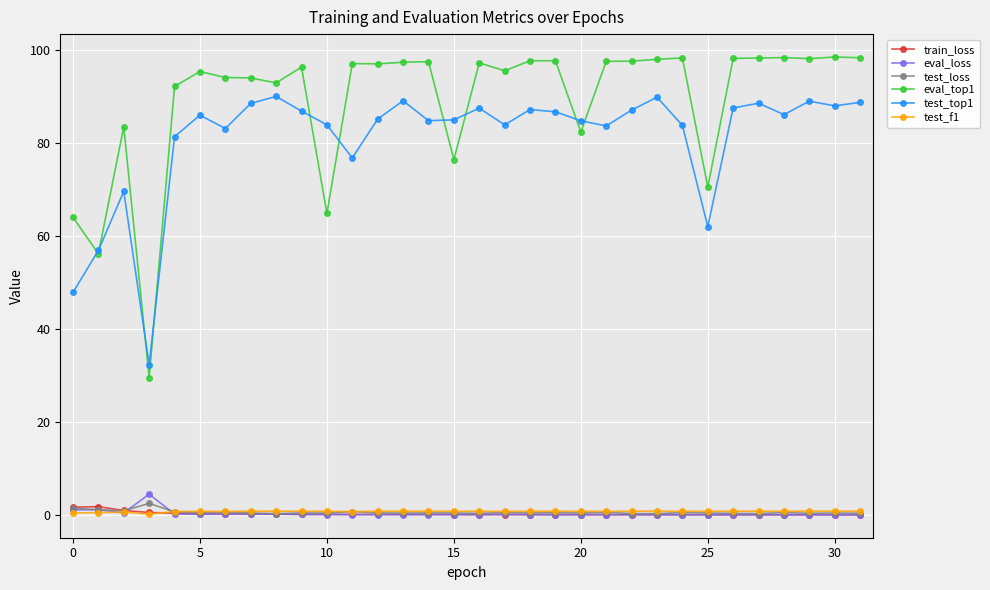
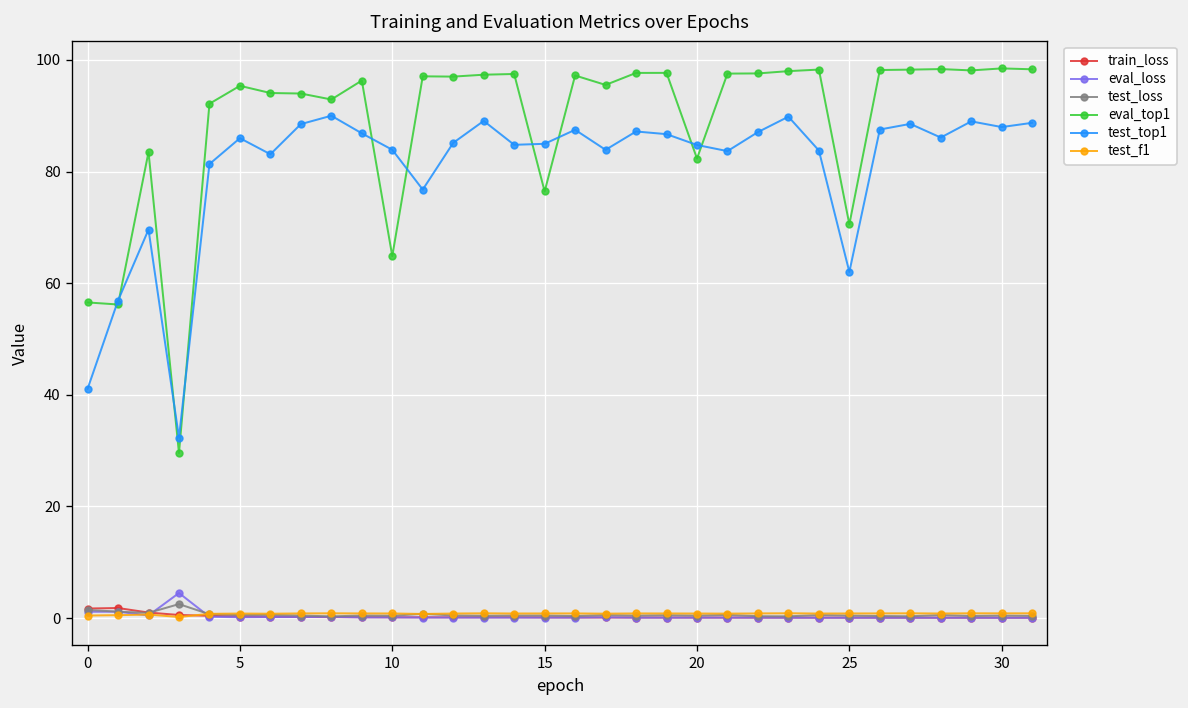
eval_top1, 0: 64 -> 57
test_top1, 0: 48 -> 41
